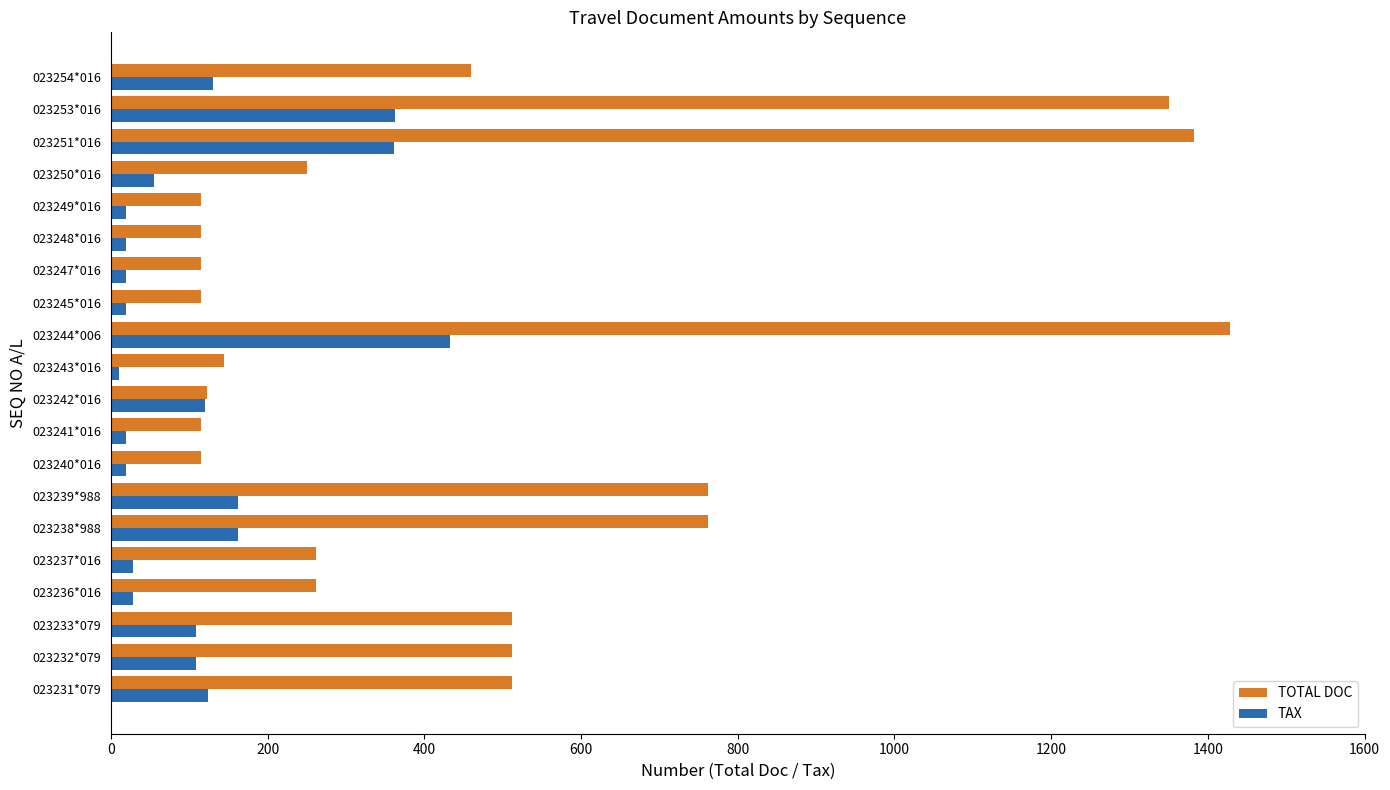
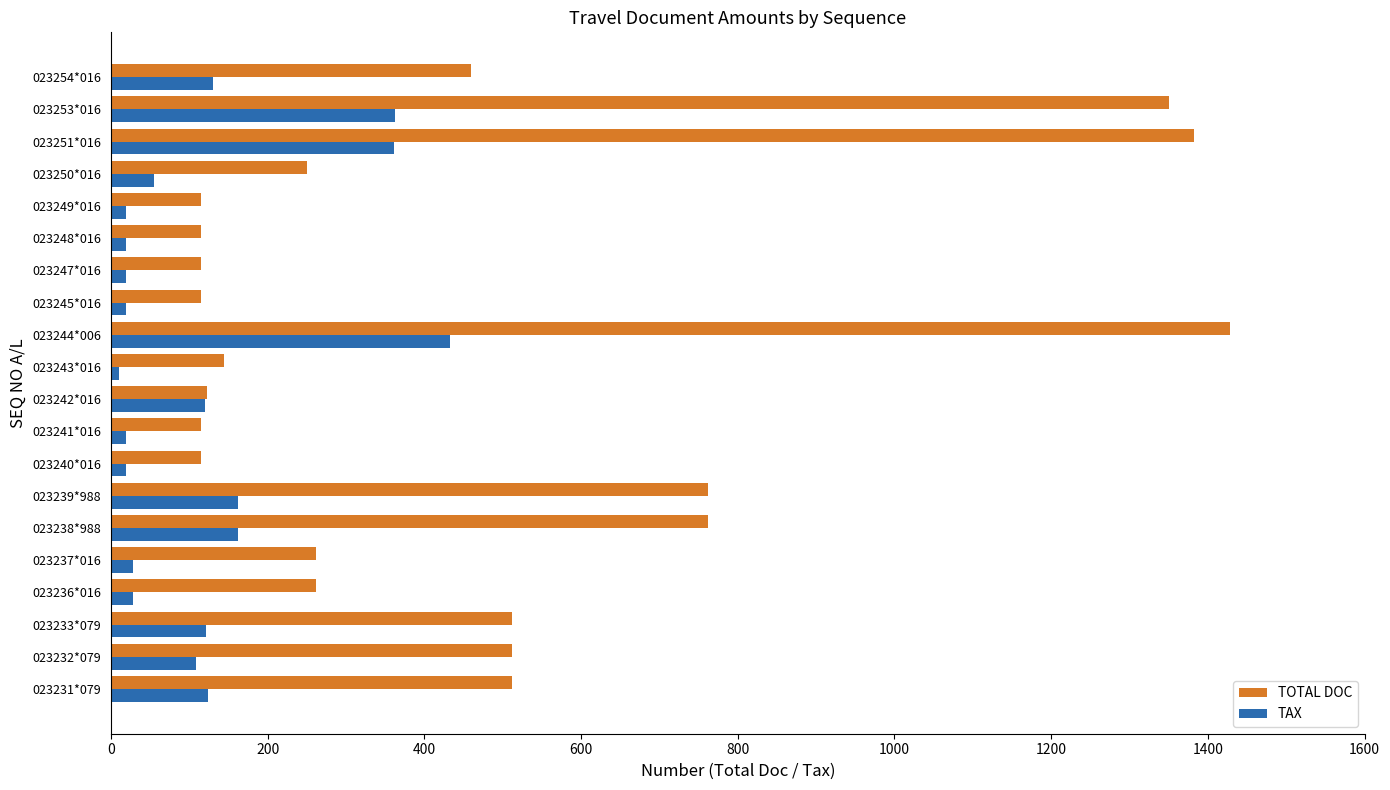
TAX, 023233*079: 110 -> 120
